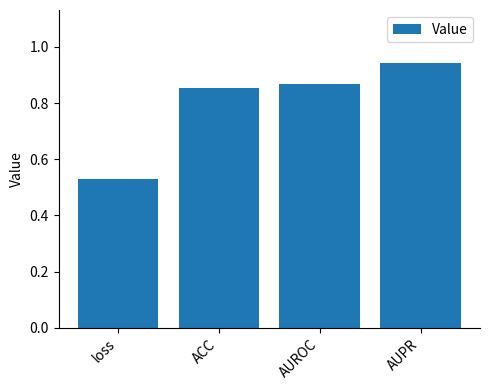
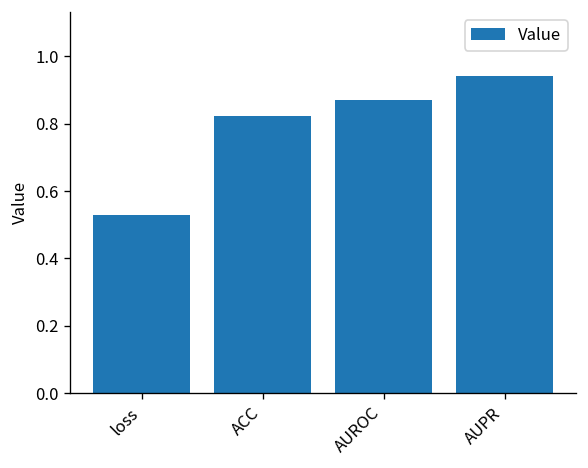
ACC: 0.85 -> 0.82
